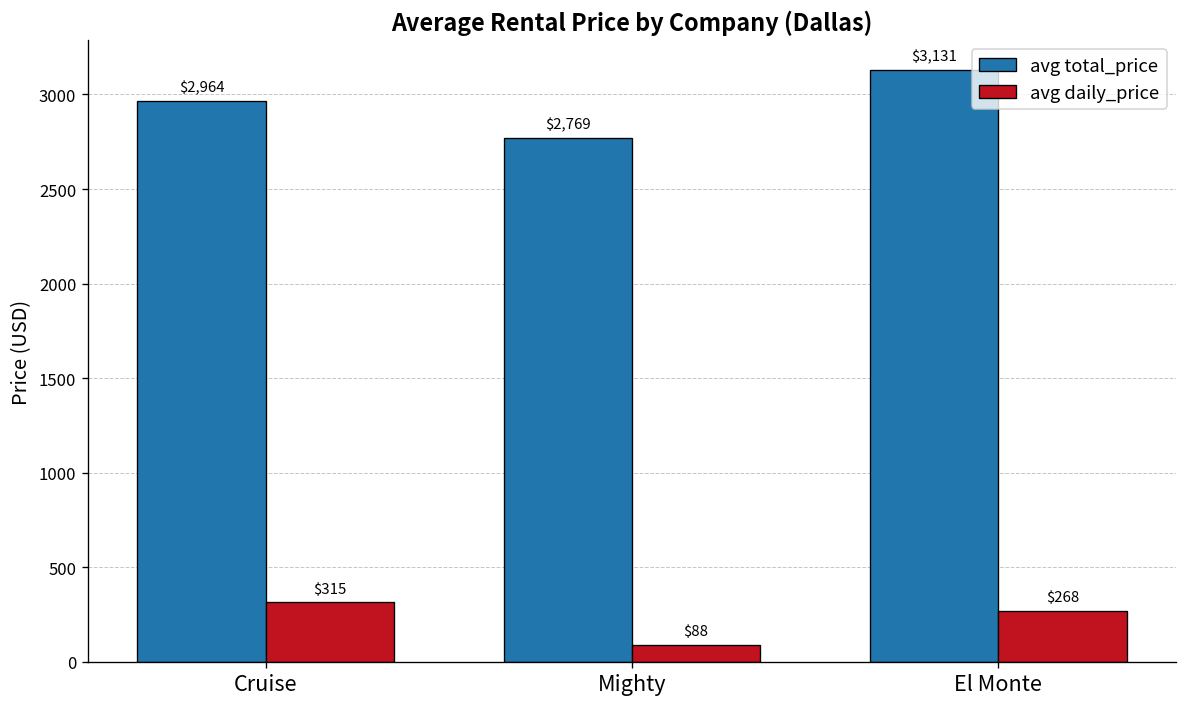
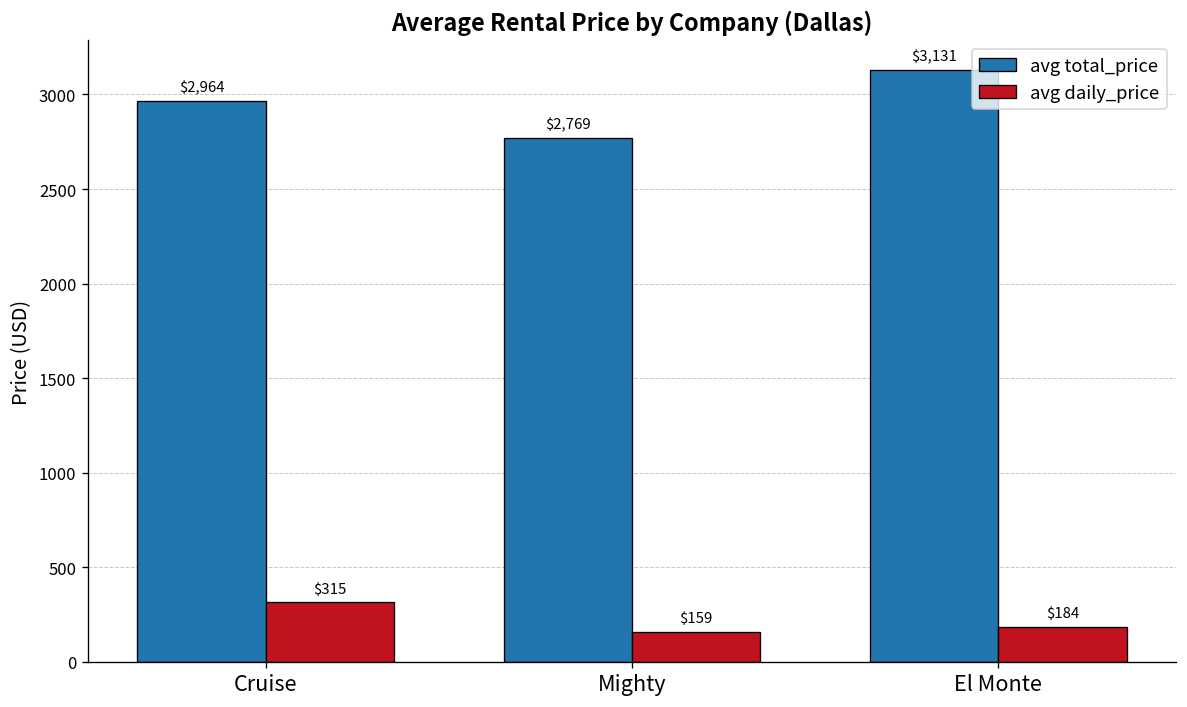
avg daily_price, Mighty: $88 -> $159
avg daily_price, El Monte: $268 -> $184
